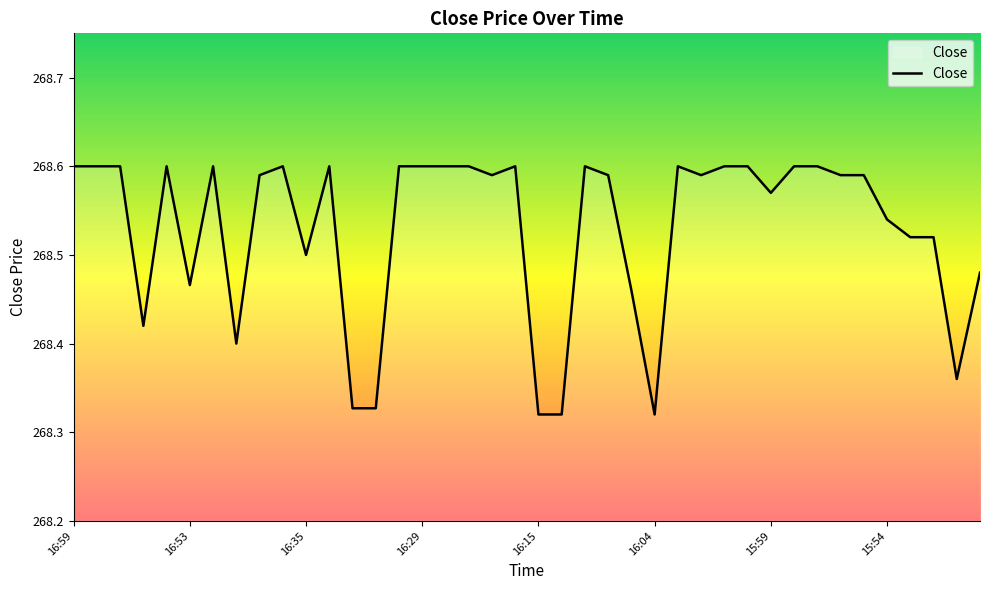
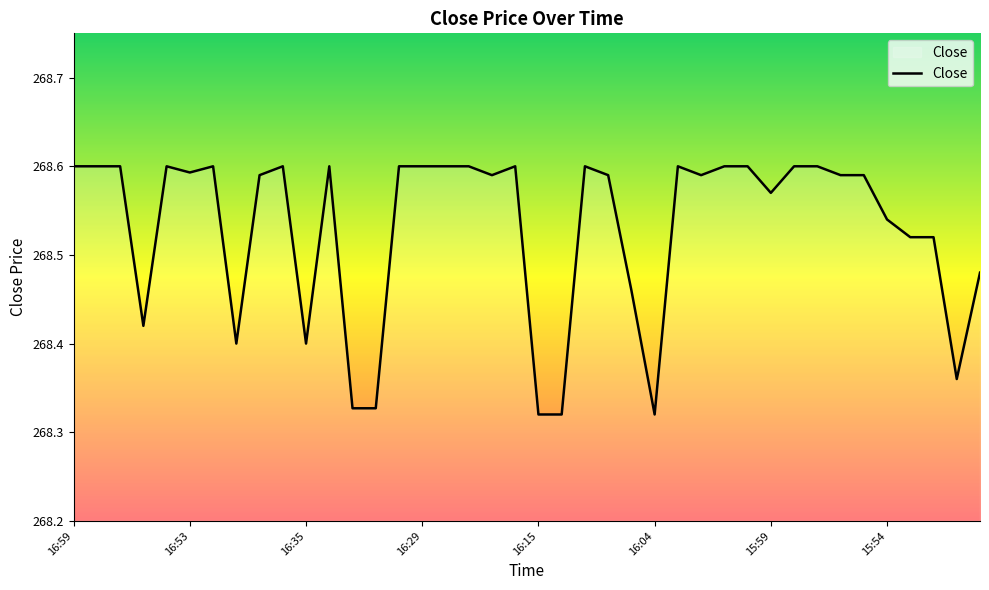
16:53: 268.47 -> 268.59
16:35: 268.5 -> 268.4
